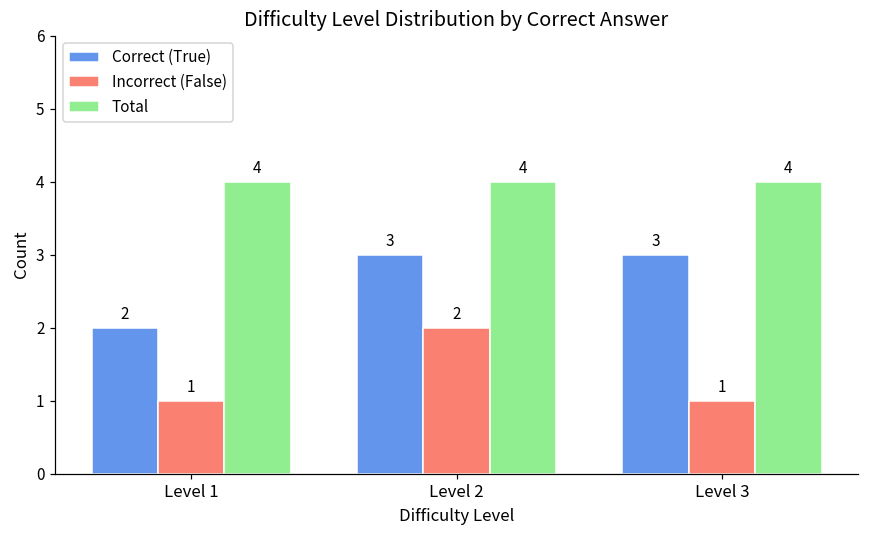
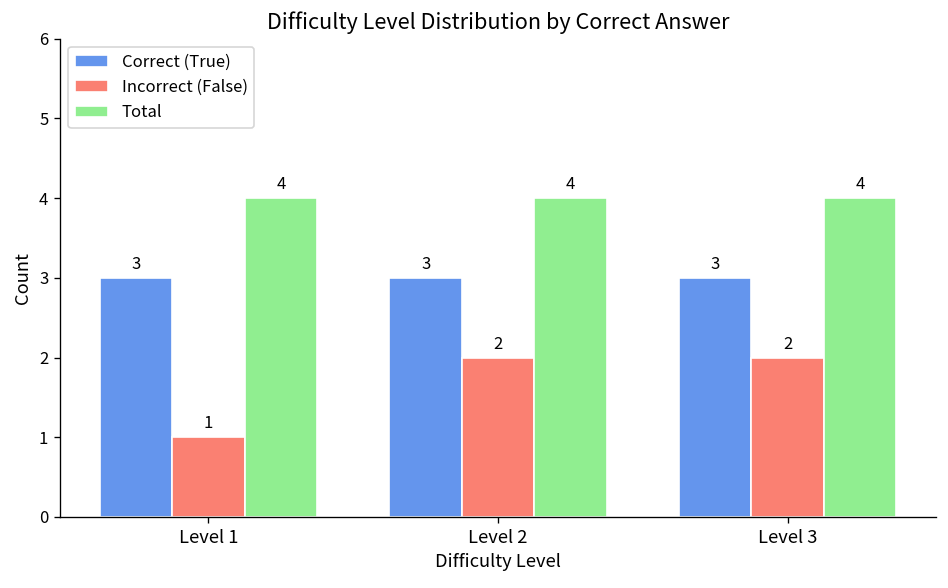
Correct (True), Level 1: 2 -> 3
Incorrect (False), Level 3: 1 -> 2
